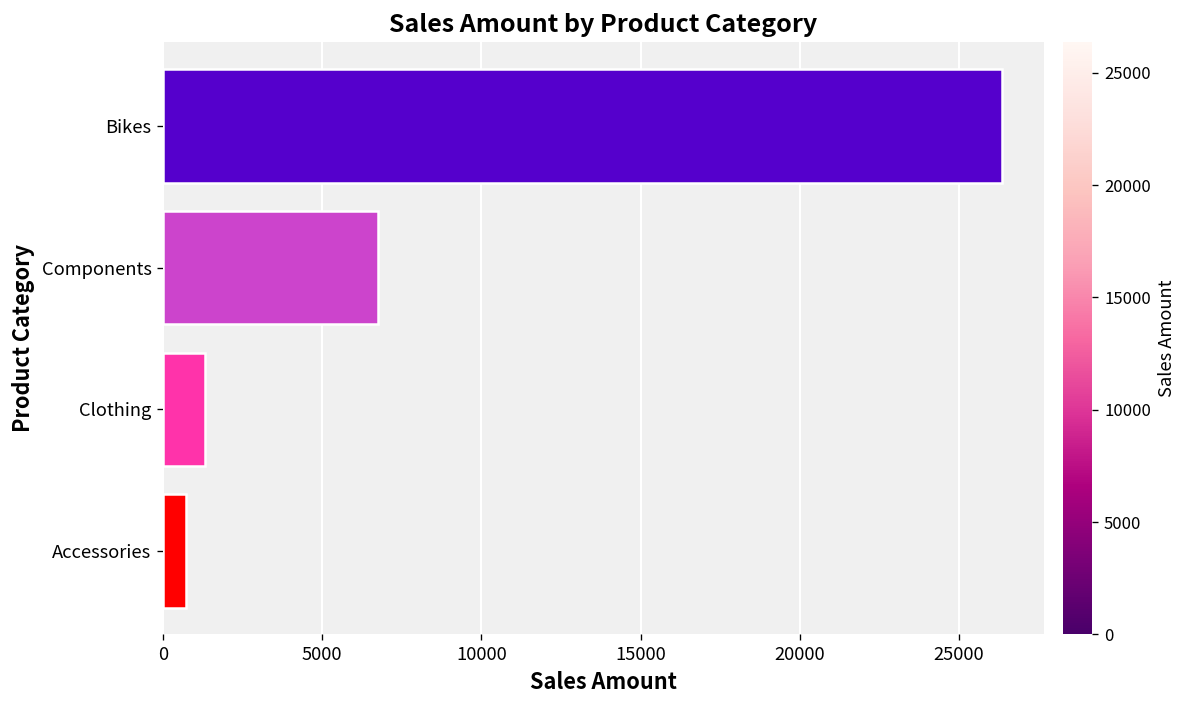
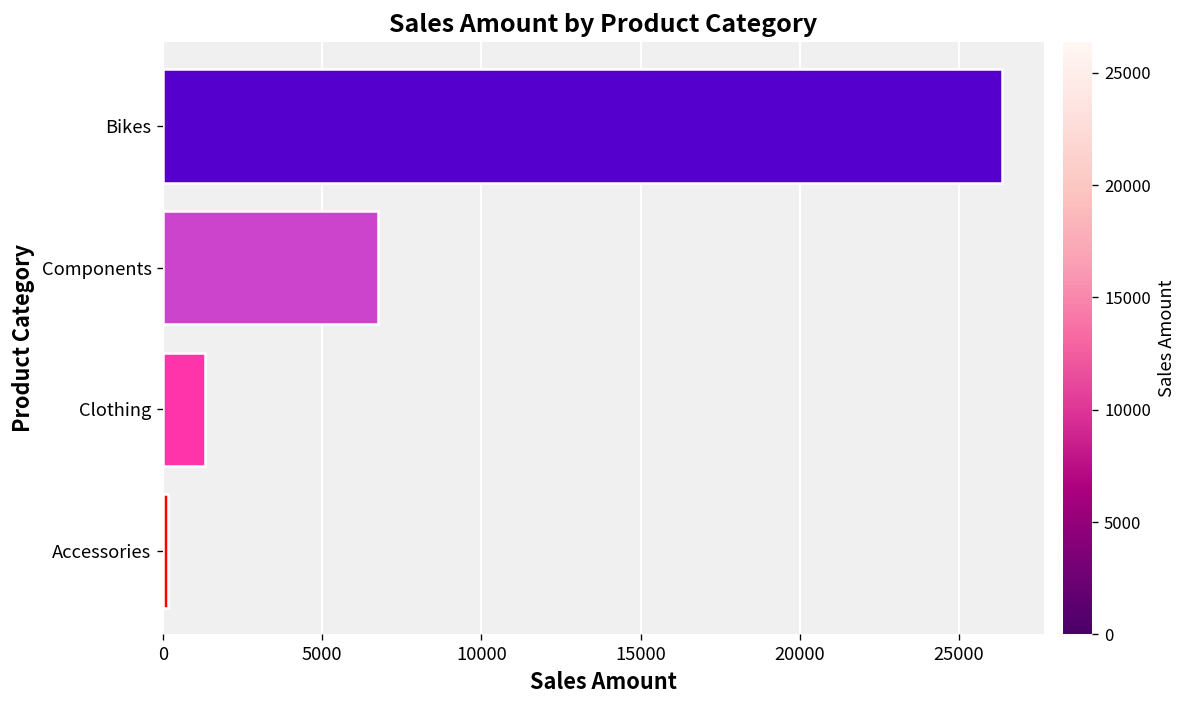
Accessories: 700 -> 100
